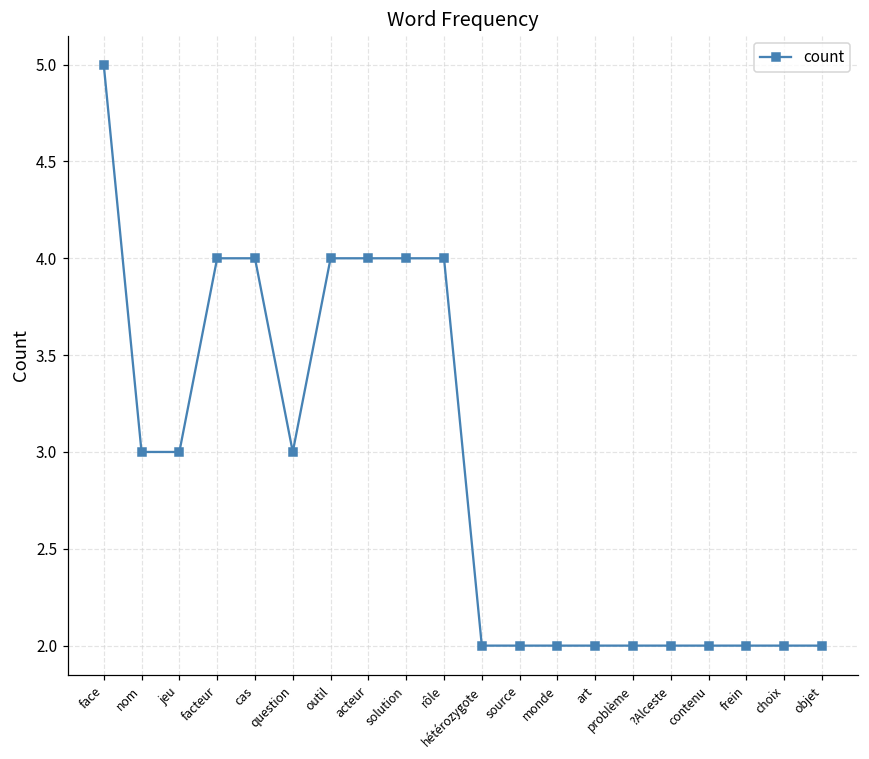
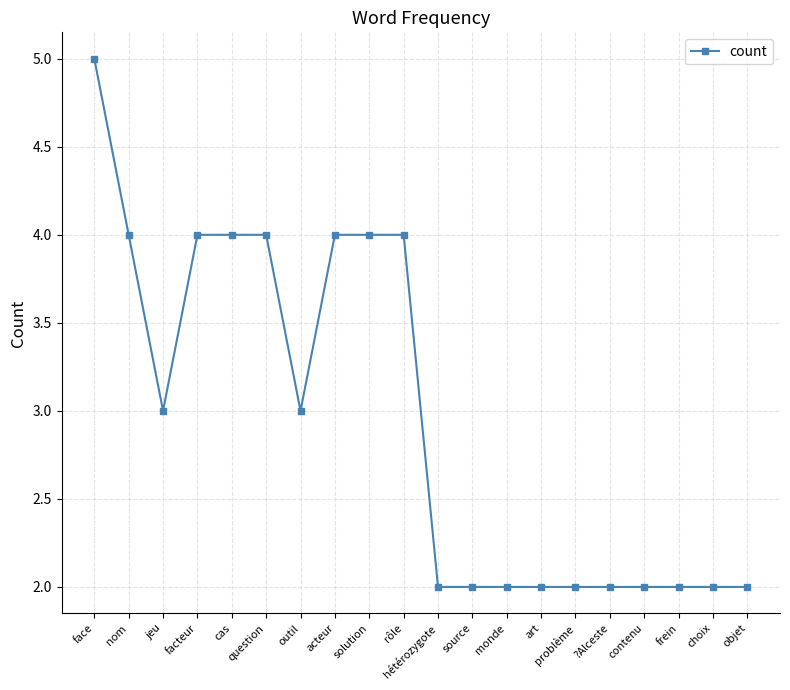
nom: 3 -> 4
question: 3 -> 4
outil: 4 -> 3
